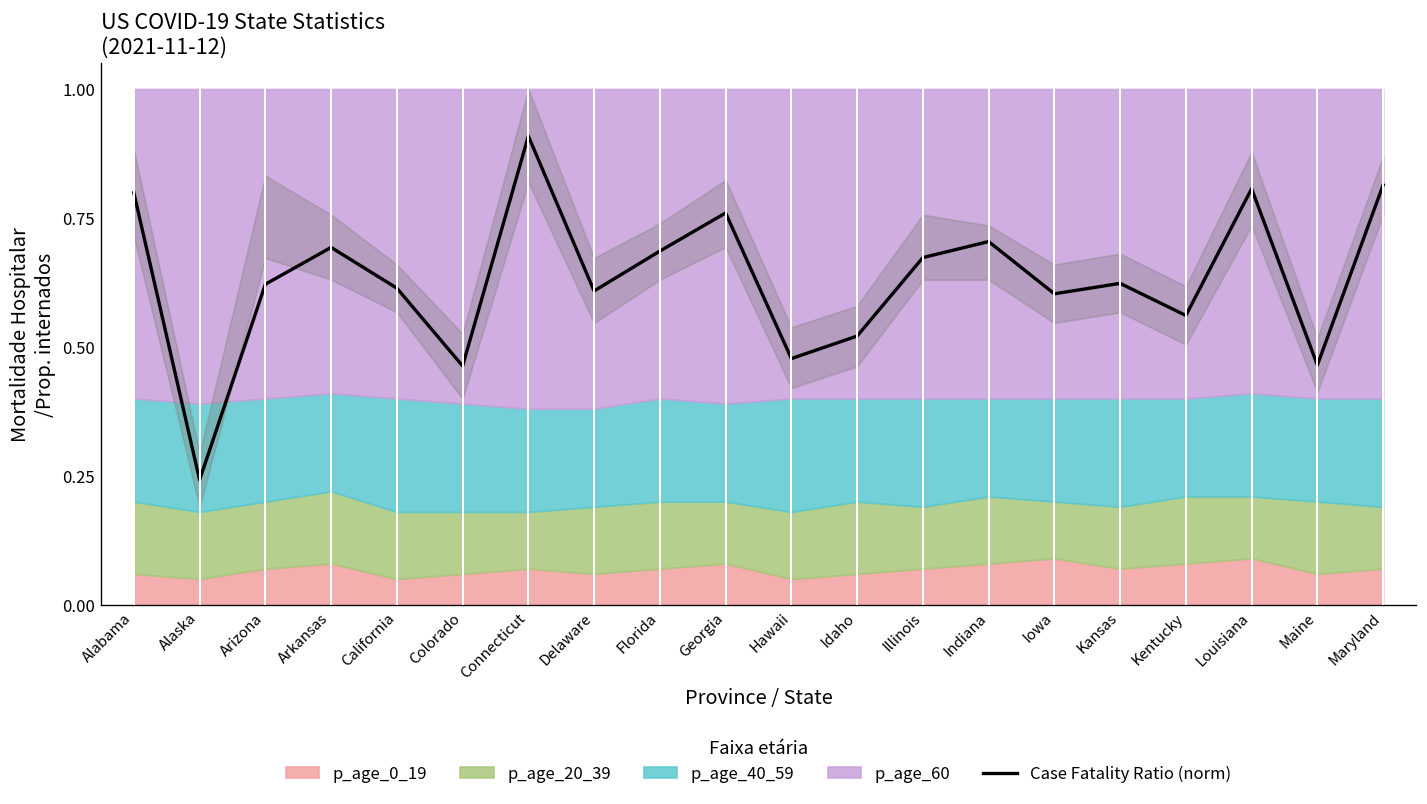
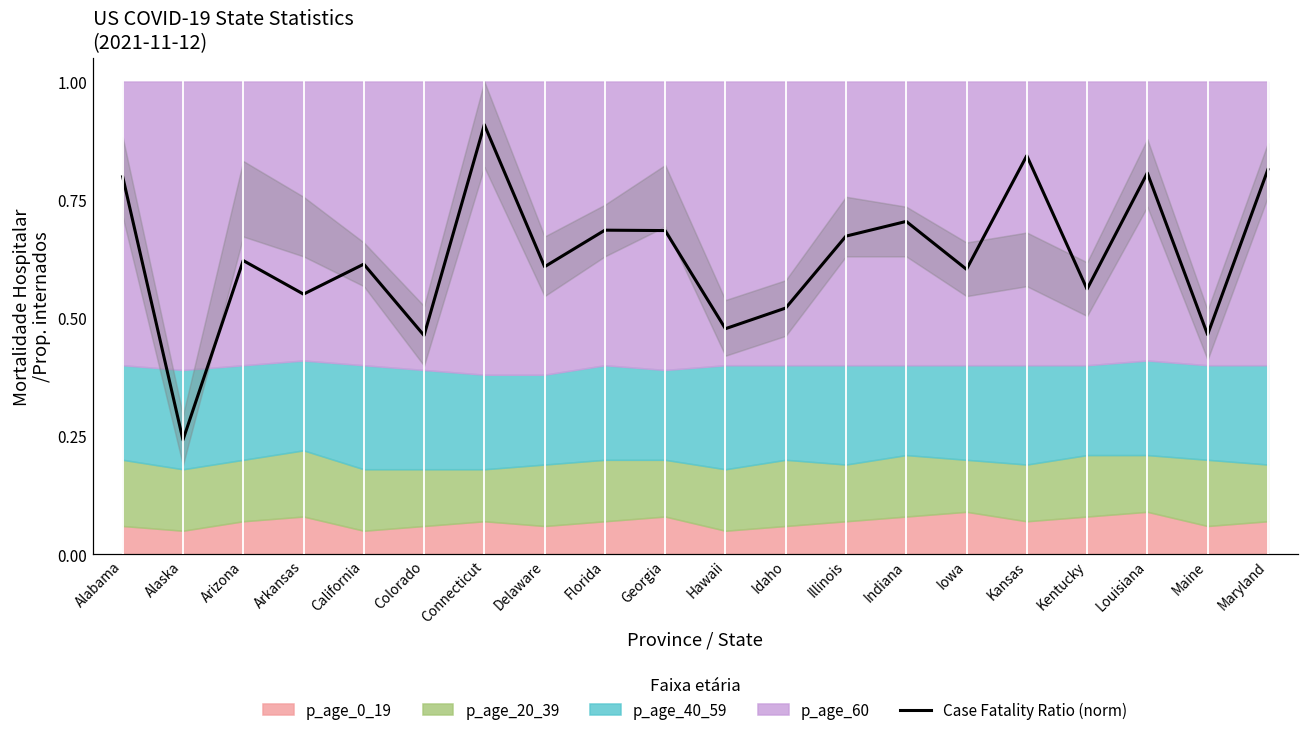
Case Fatality Ratio (norm), Arkansas: 0.69 -> 0.55
Case Fatality Ratio (norm), Georgia: 0.76 -> 0.68
Case Fatality Ratio (norm), Kansas: 0.62 -> 0.84
